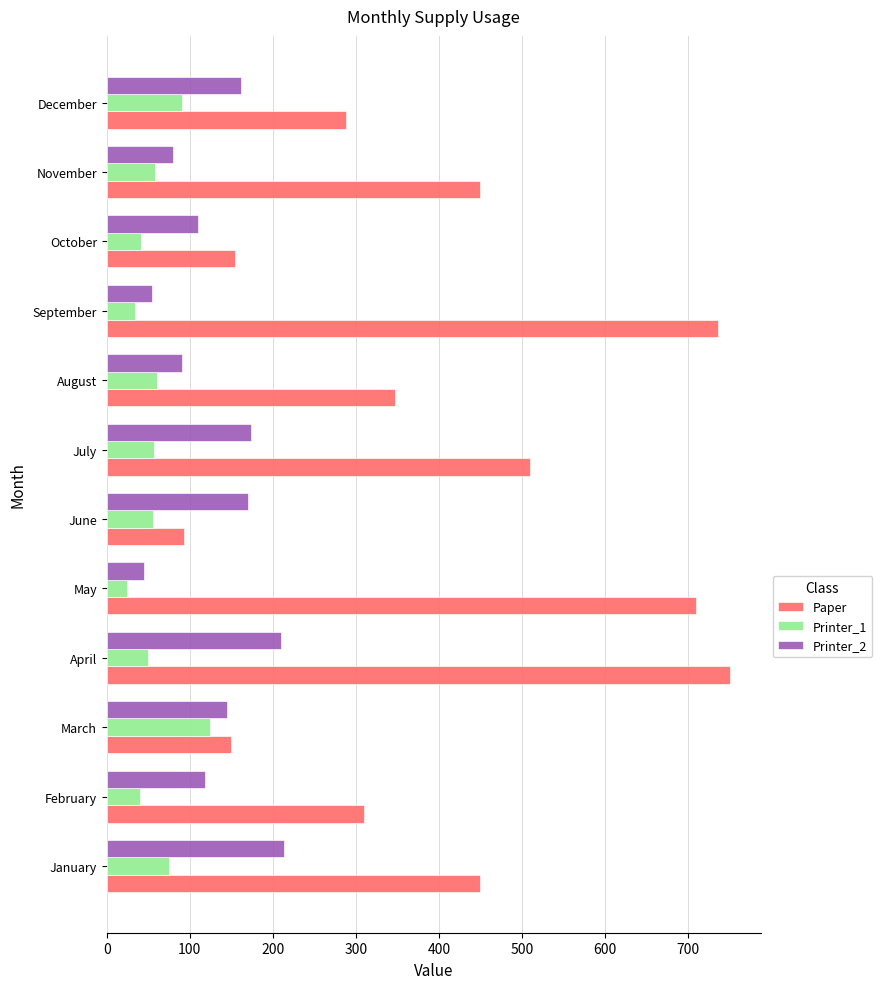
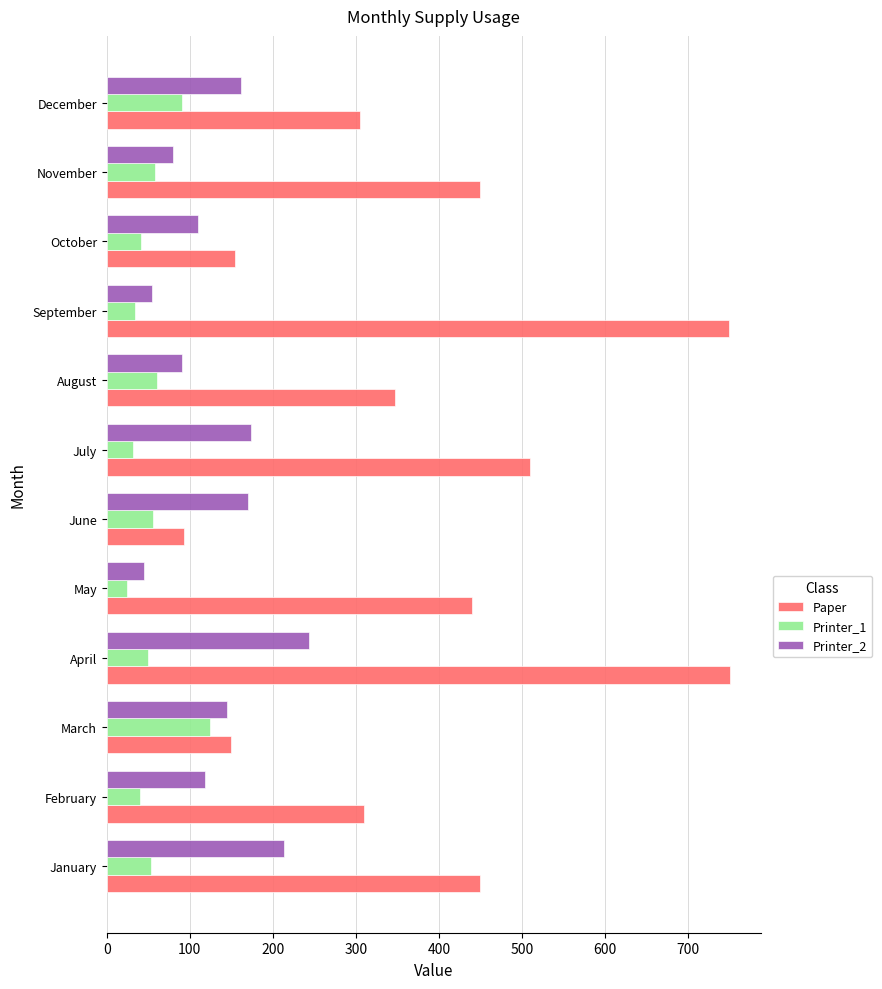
Paper, December: 290 -> 310
Paper, September: 740 -> 750
Printer_1, July: 60 -> 30
Paper, May: 710 -> 440
Printer_2, April: 210 -> 240
Printer_1, January: 80 -> 50
